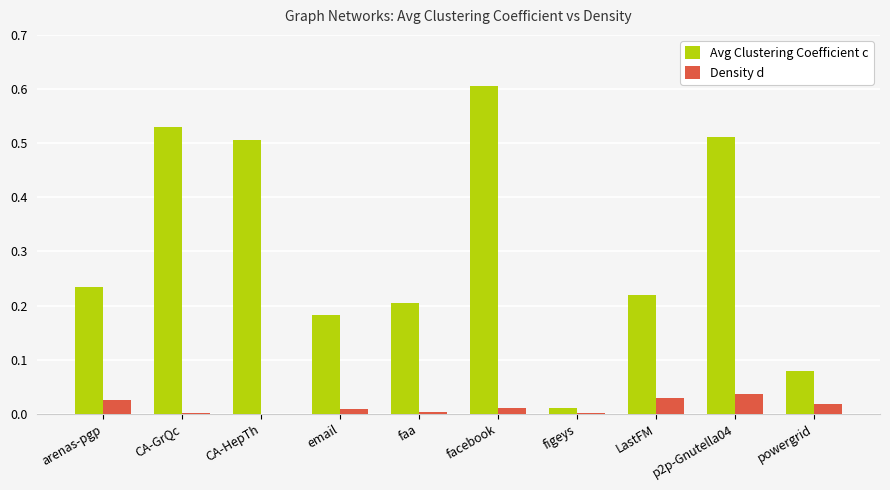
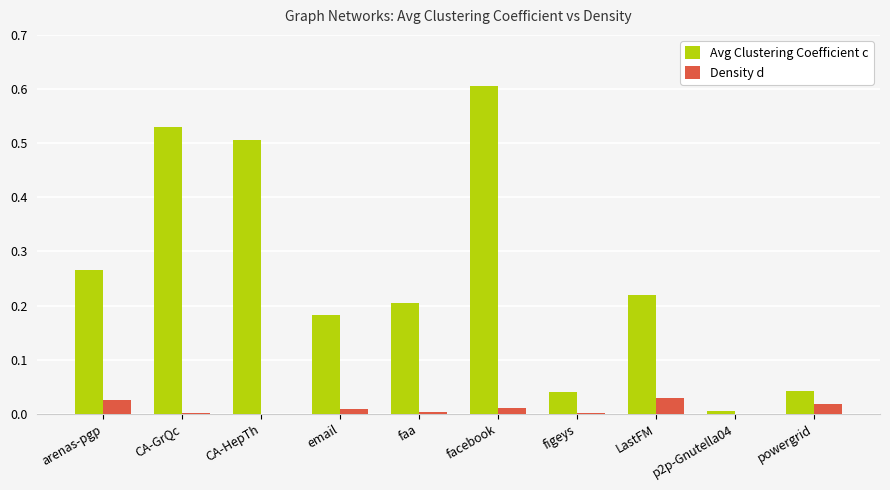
Avg Clustering Coefficient c, arenas-pgp: 0.23 -> 0.27
Avg Clustering Coefficient c, figeys: 0.01 -> 0.04
Avg Clustering Coefficient c, p2p-Gnutella04: 0.51 -> 0.01
Density d, p2p-Gnutella04: 0.04 -> 0.00
Avg Clustering Coefficient c, powergrid: 0.08 -> 0.04
